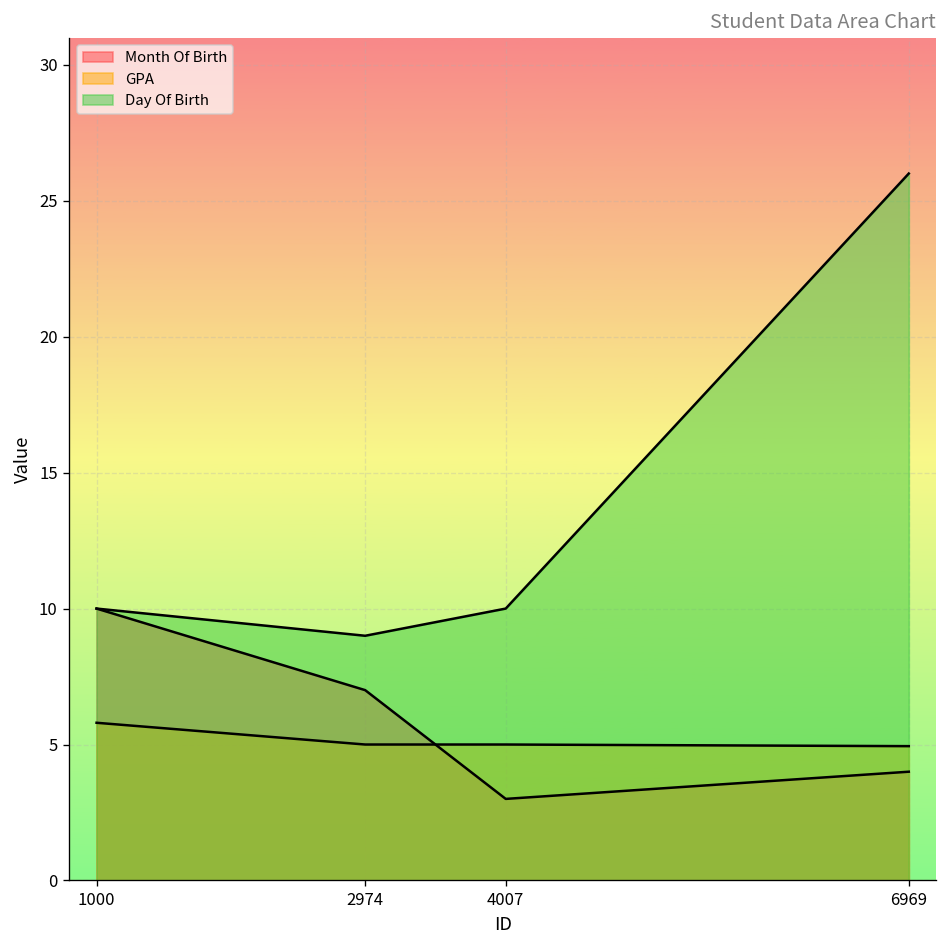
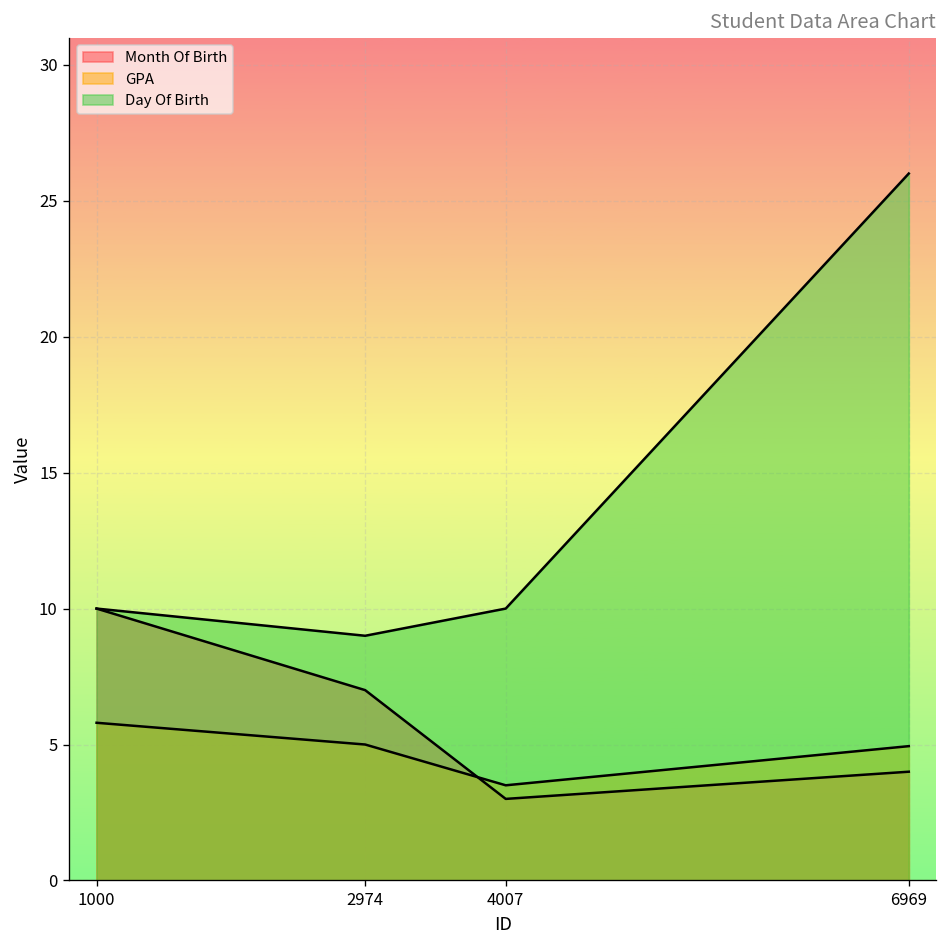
GPA, 4007: 5.0 -> 3.5
